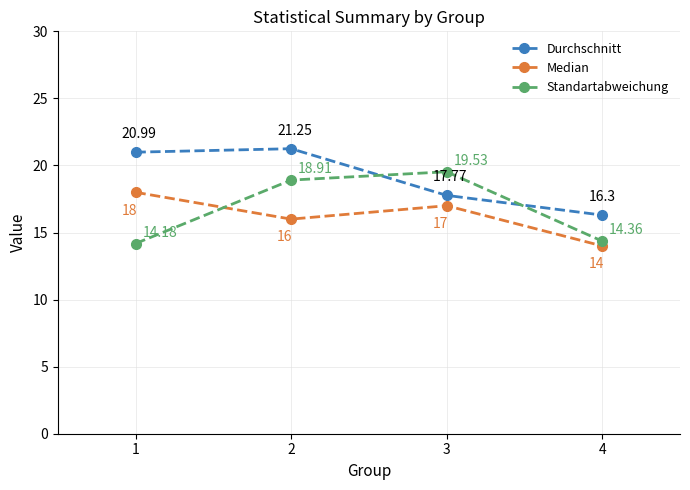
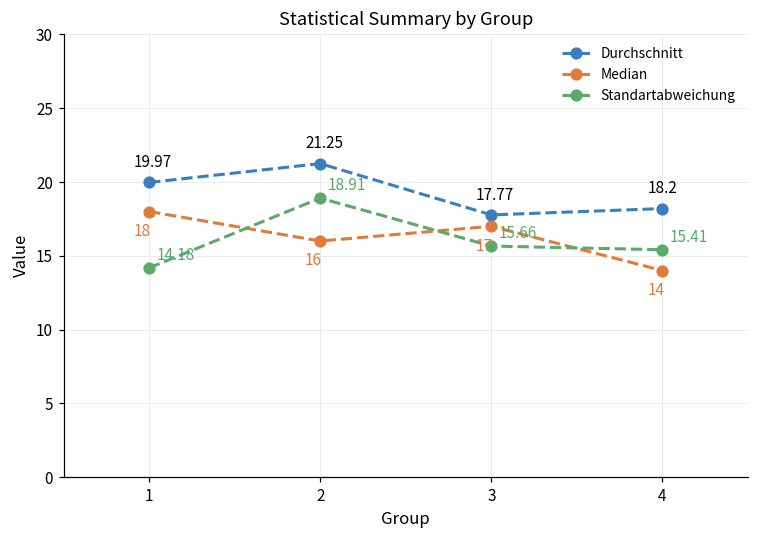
Durchschnitt, 1: 20.99 -> 19.97
Standartabweichung, 3: 19.53 -> 15.66
Durchschnitt, 4: 16.3 -> 18.2
Standartabweichung, 4: 14.36 -> 15.41
